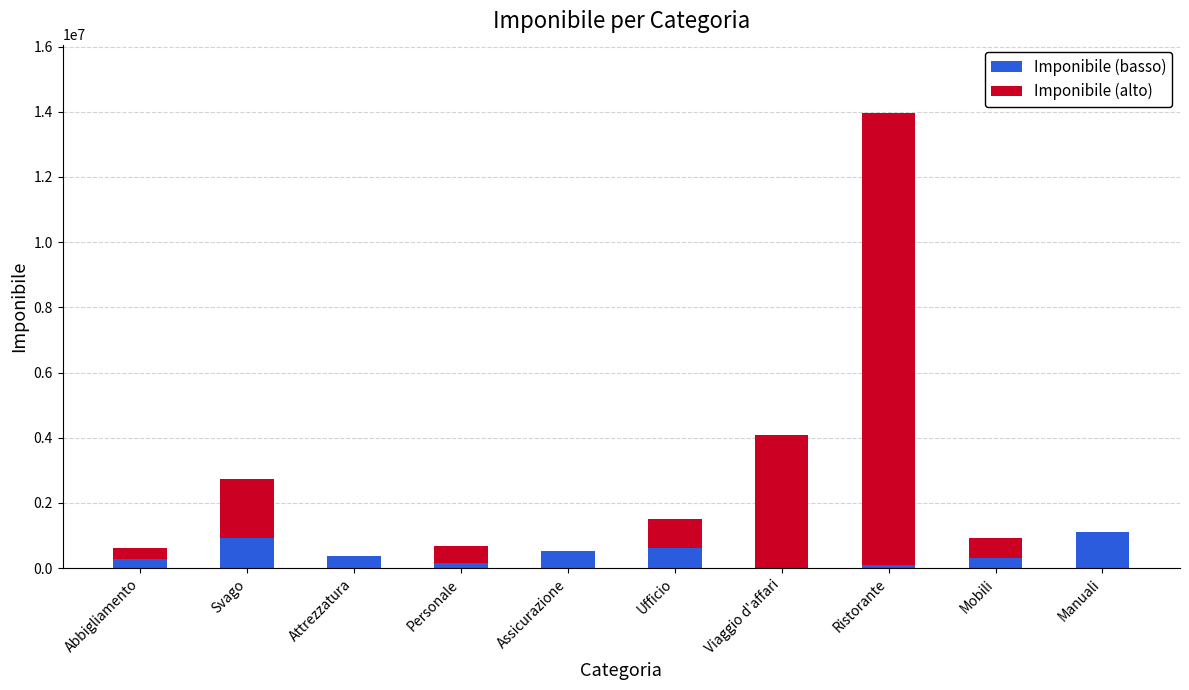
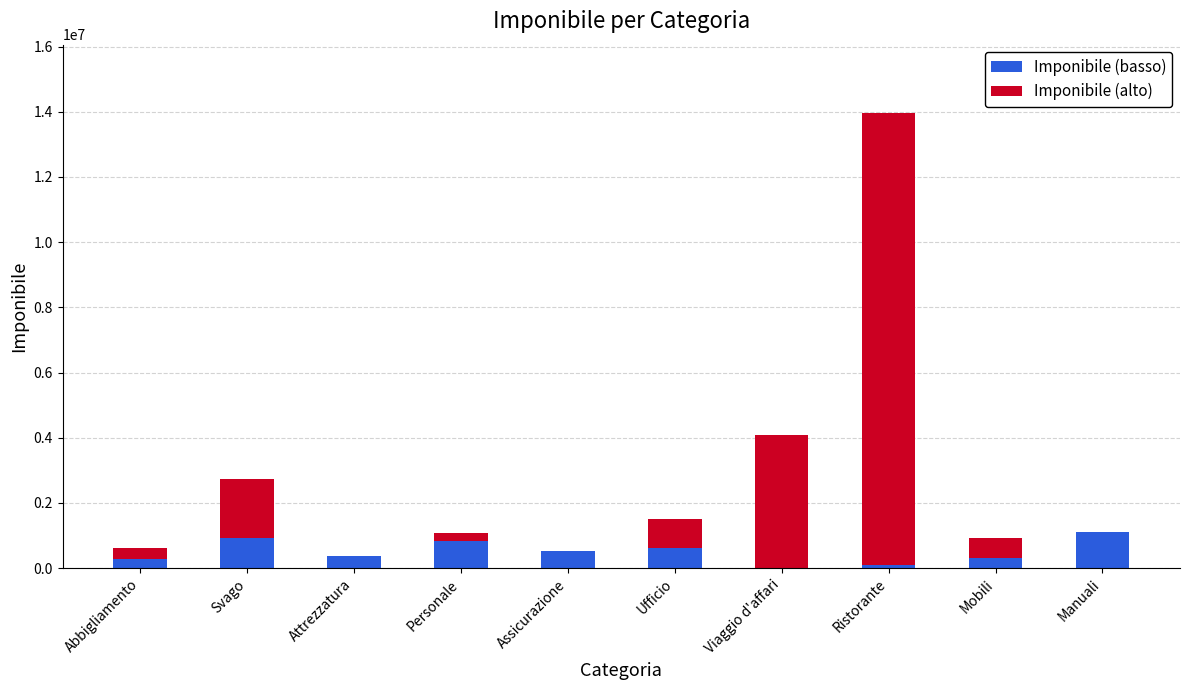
Imponibile (basso), Personale: 200000 -> 800000
Imponibile (alto), Personale: 500000 -> 200000
